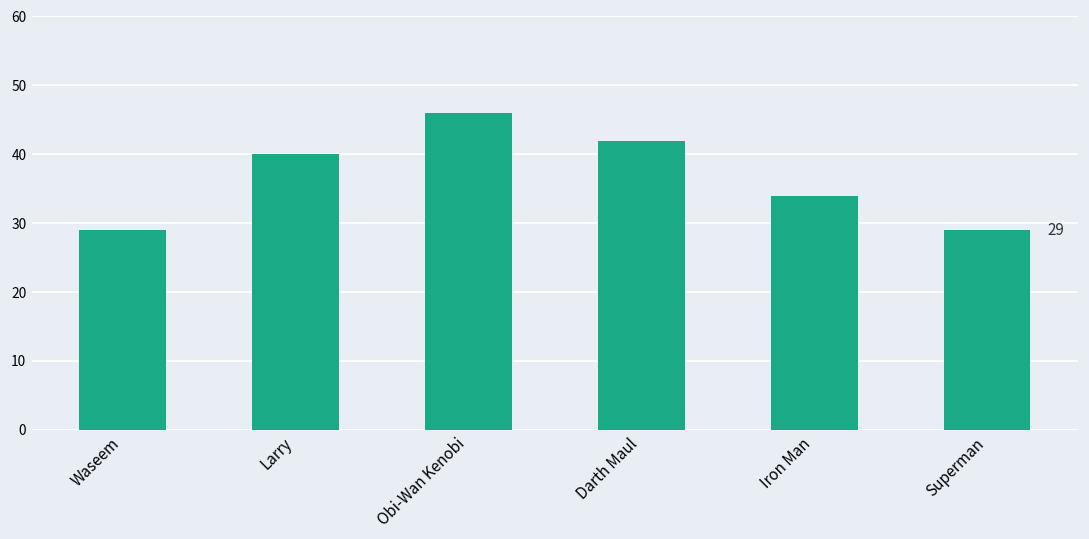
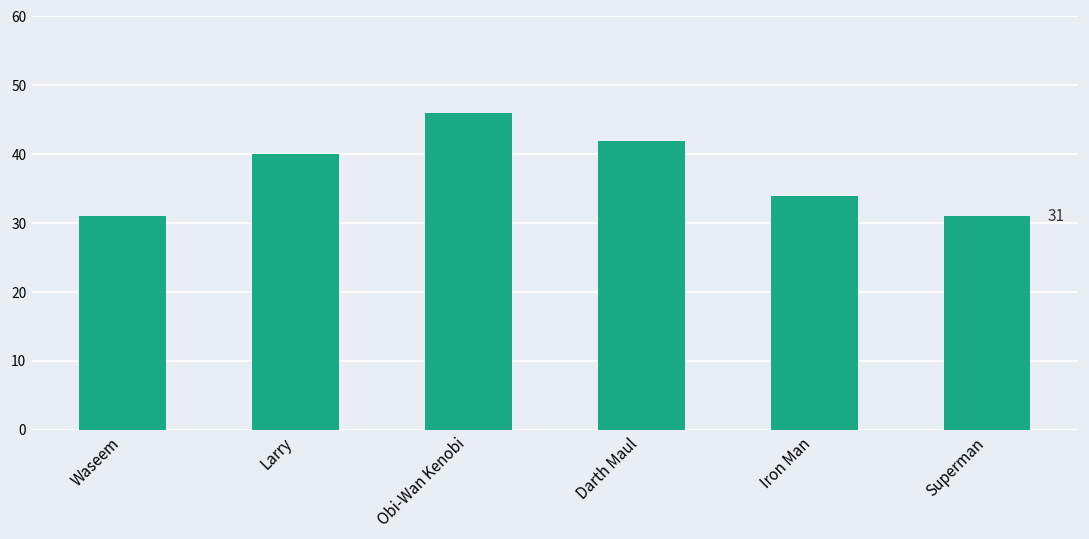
Waseem: 29 -> 31
Superman: 29 -> 31
